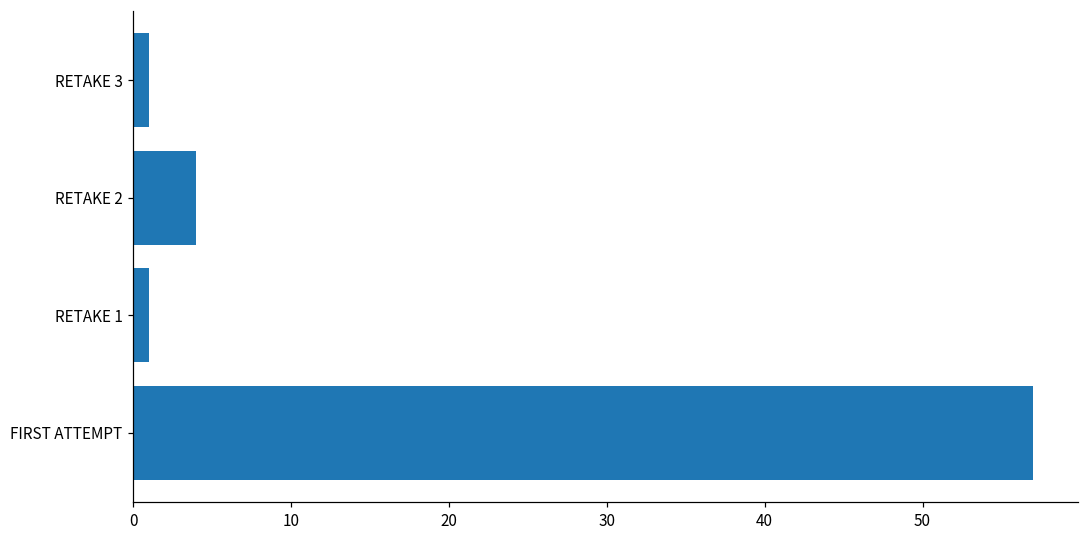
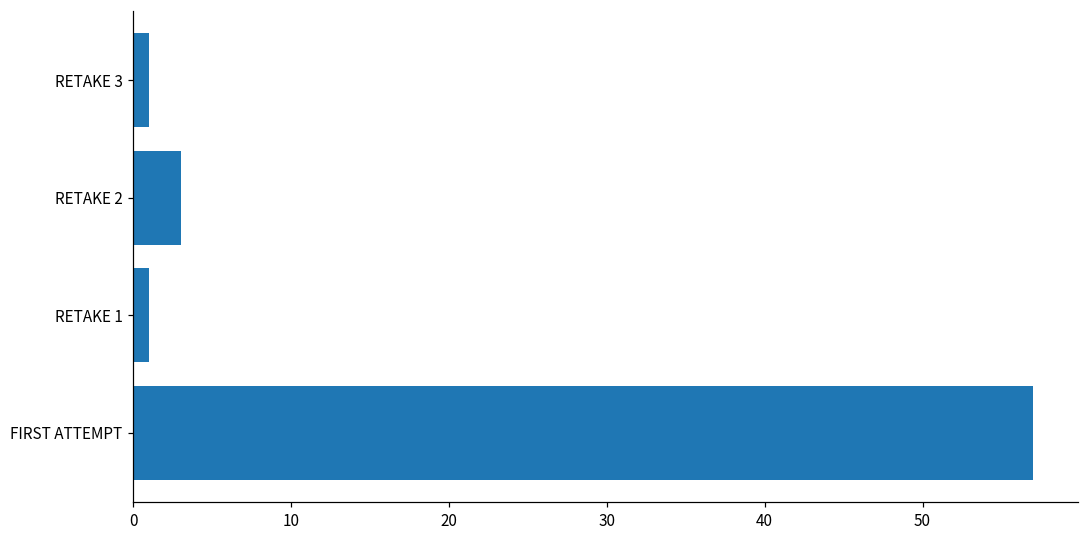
RETAKE 2: 4 -> 3
